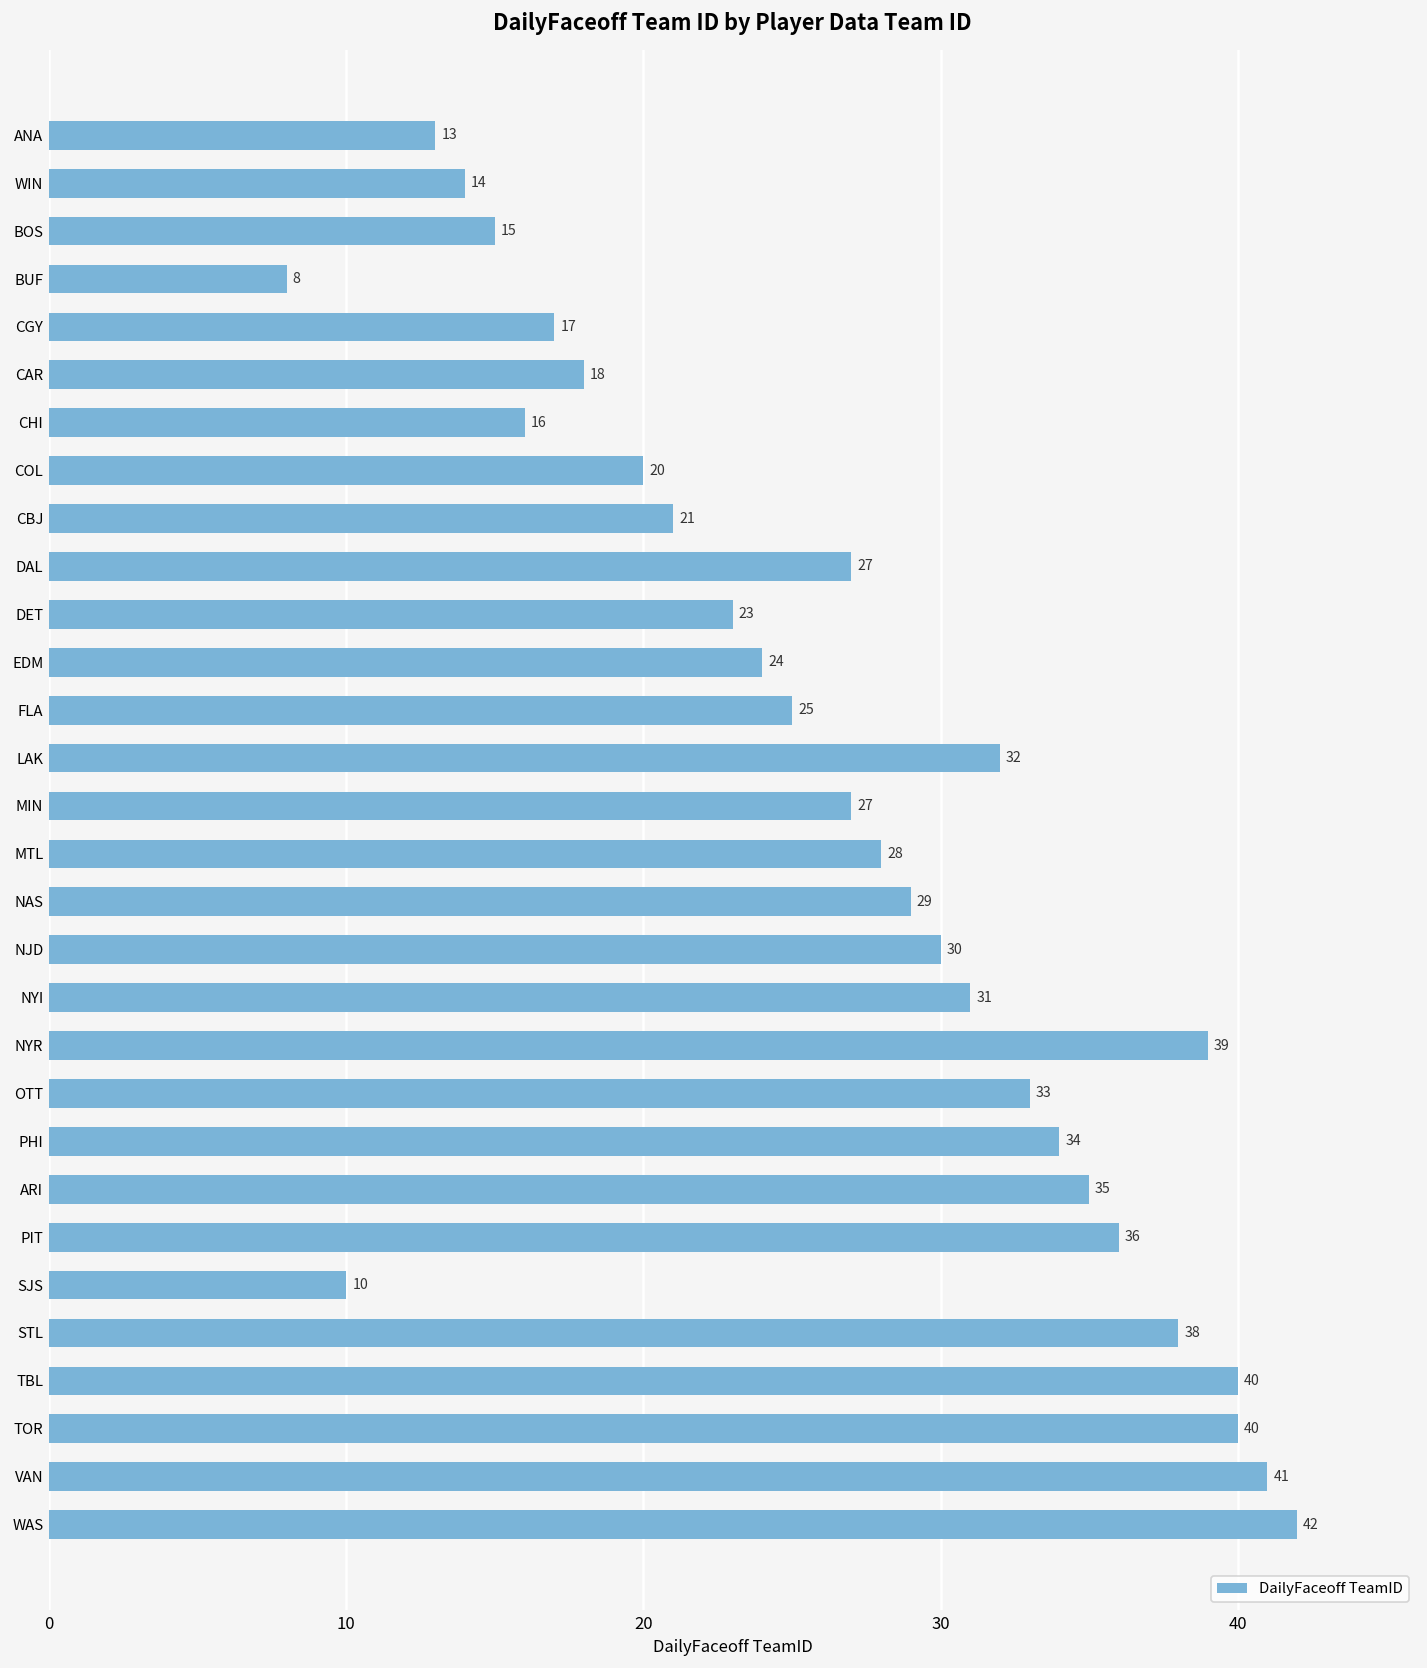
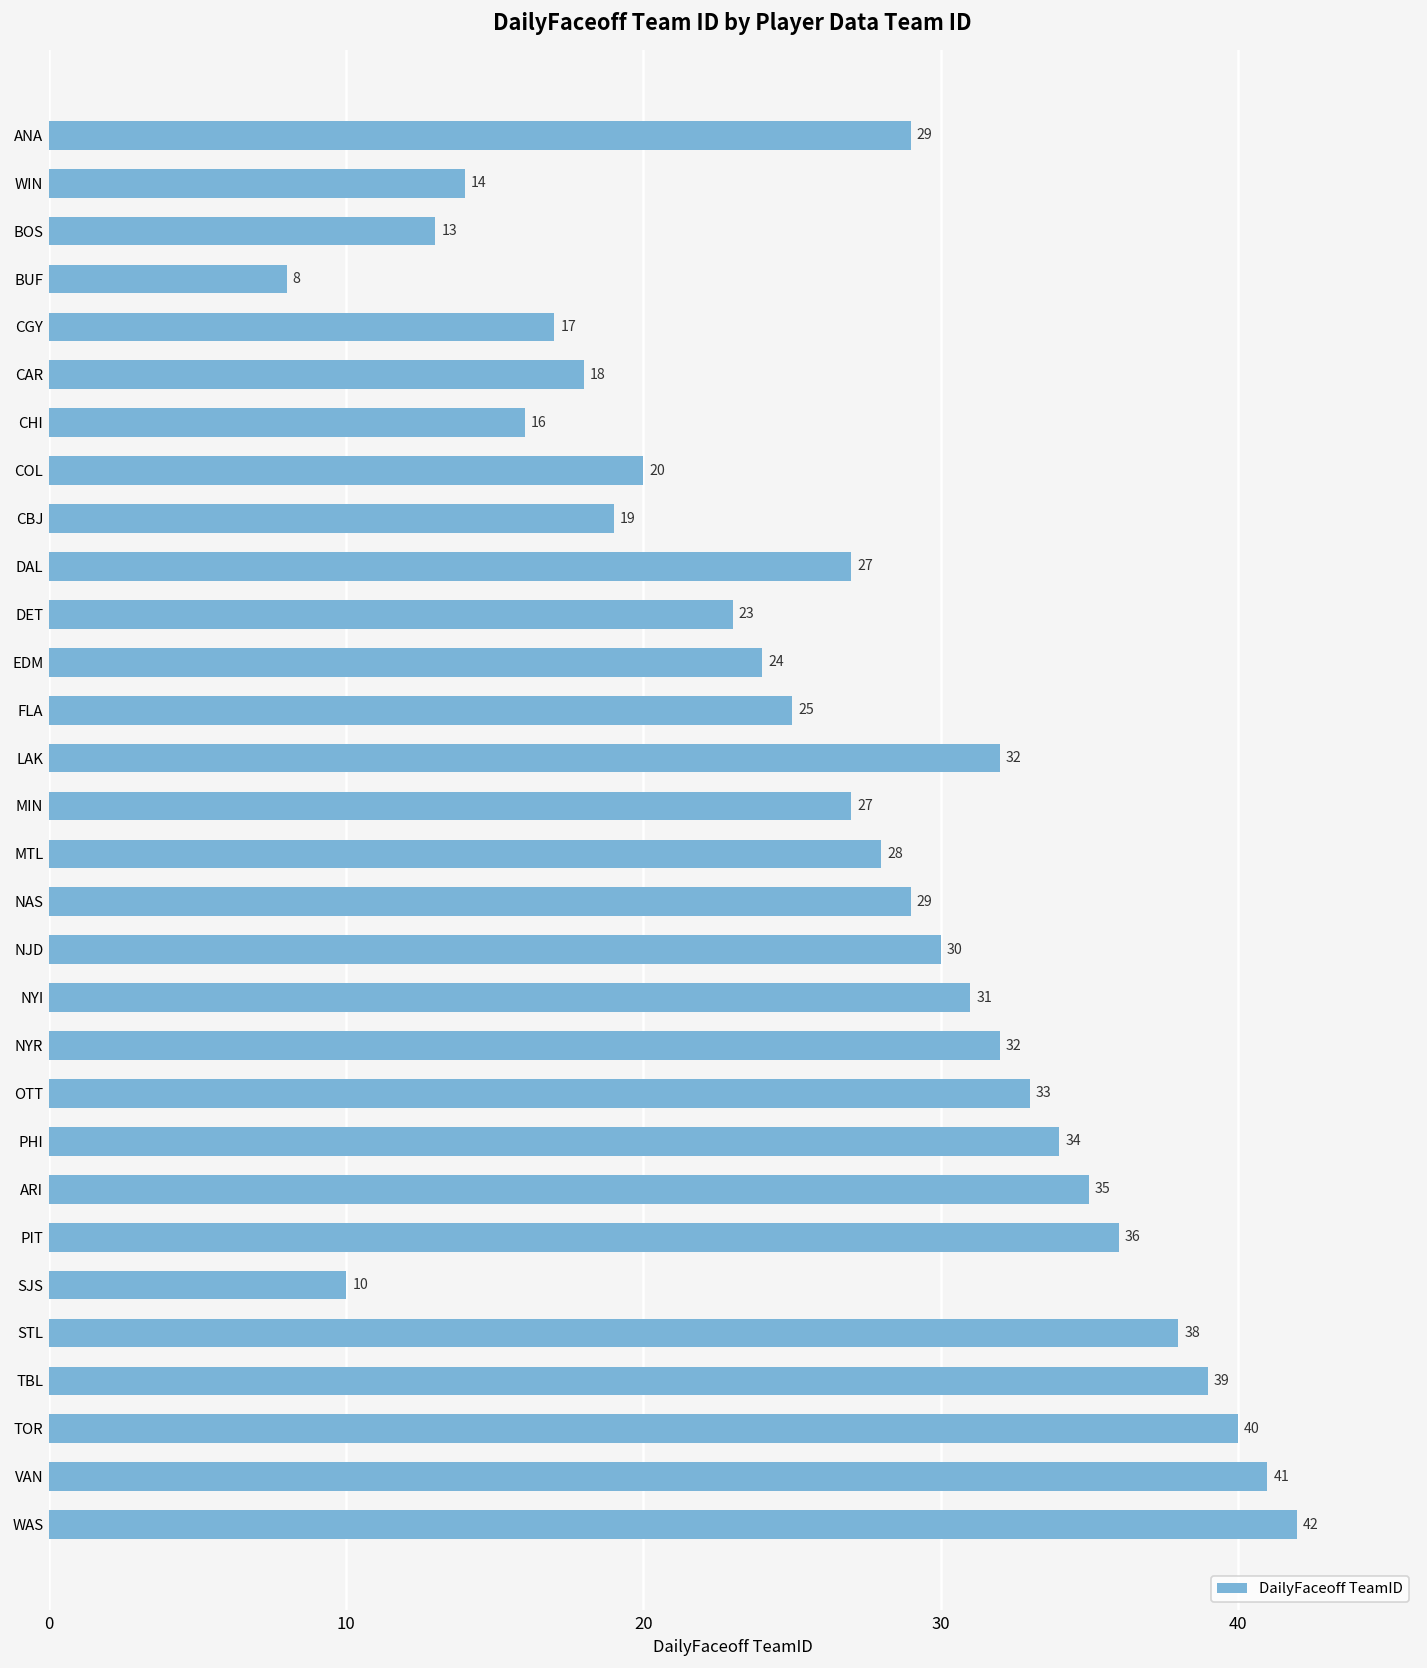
ANA: 13 -> 29
BOS: 15 -> 13
CBJ: 21 -> 19
NYR: 39 -> 32
TBL: 40 -> 39
